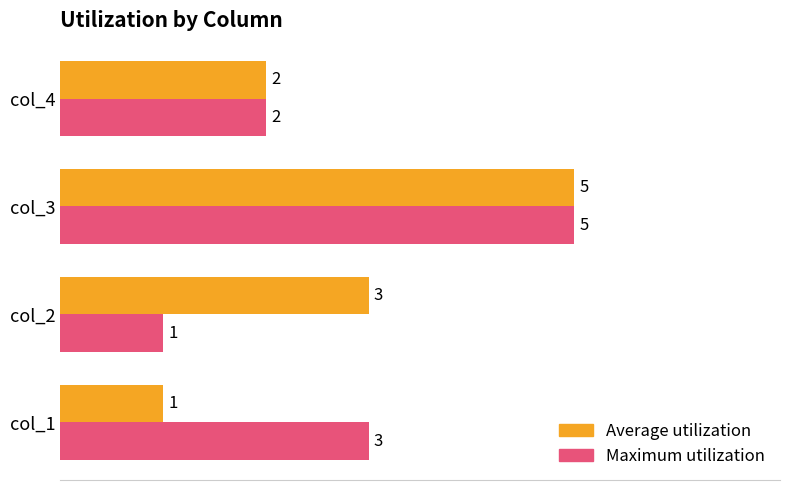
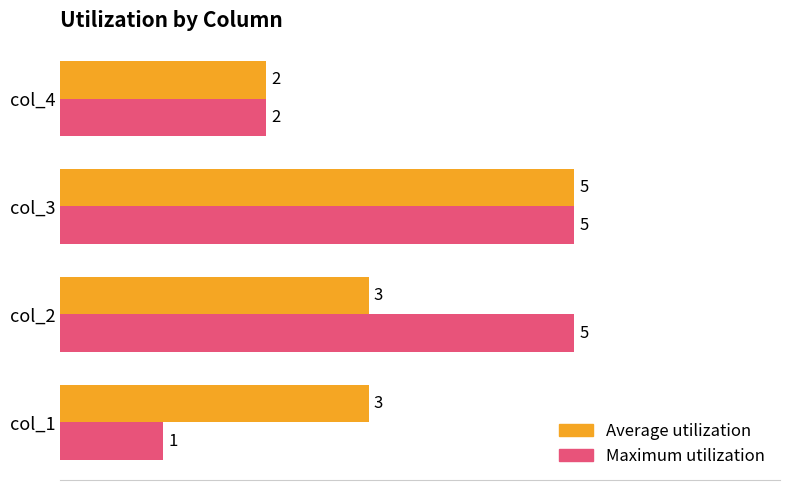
Maximum utilization, col_2: 1 -> 5
Average utilization, col_1: 1 -> 3
Maximum utilization, col_1: 3 -> 1
